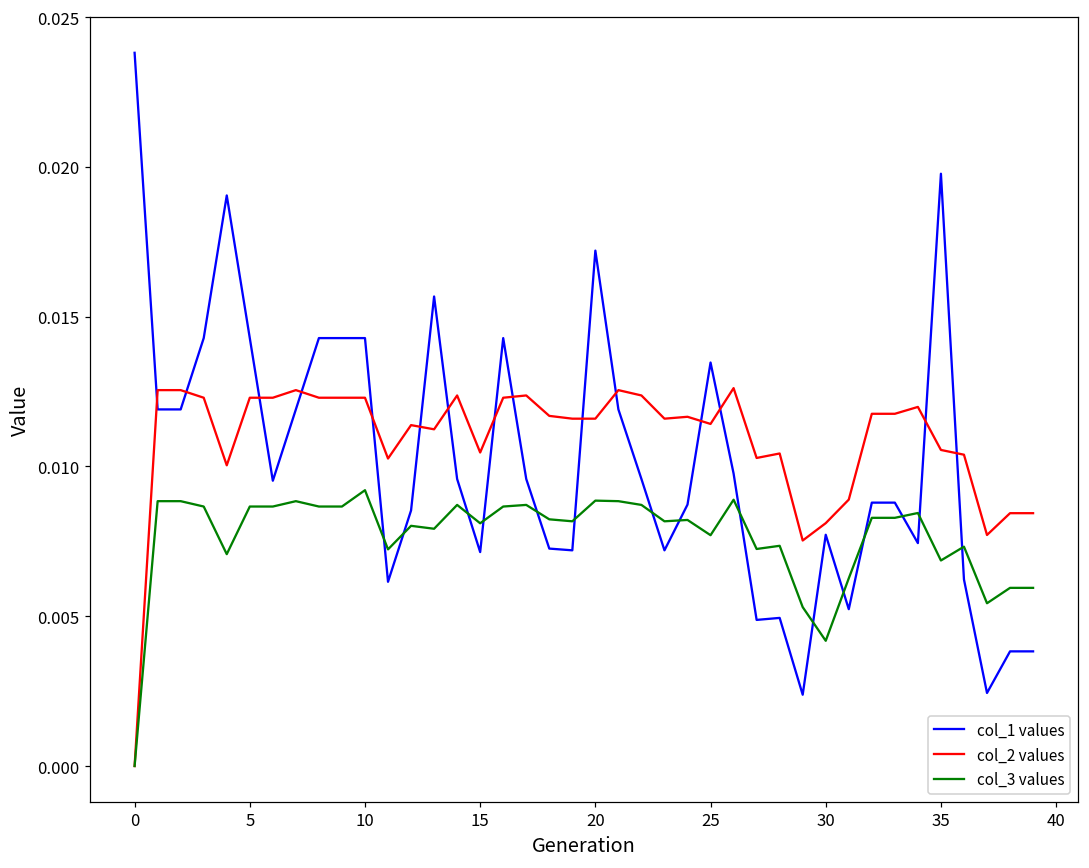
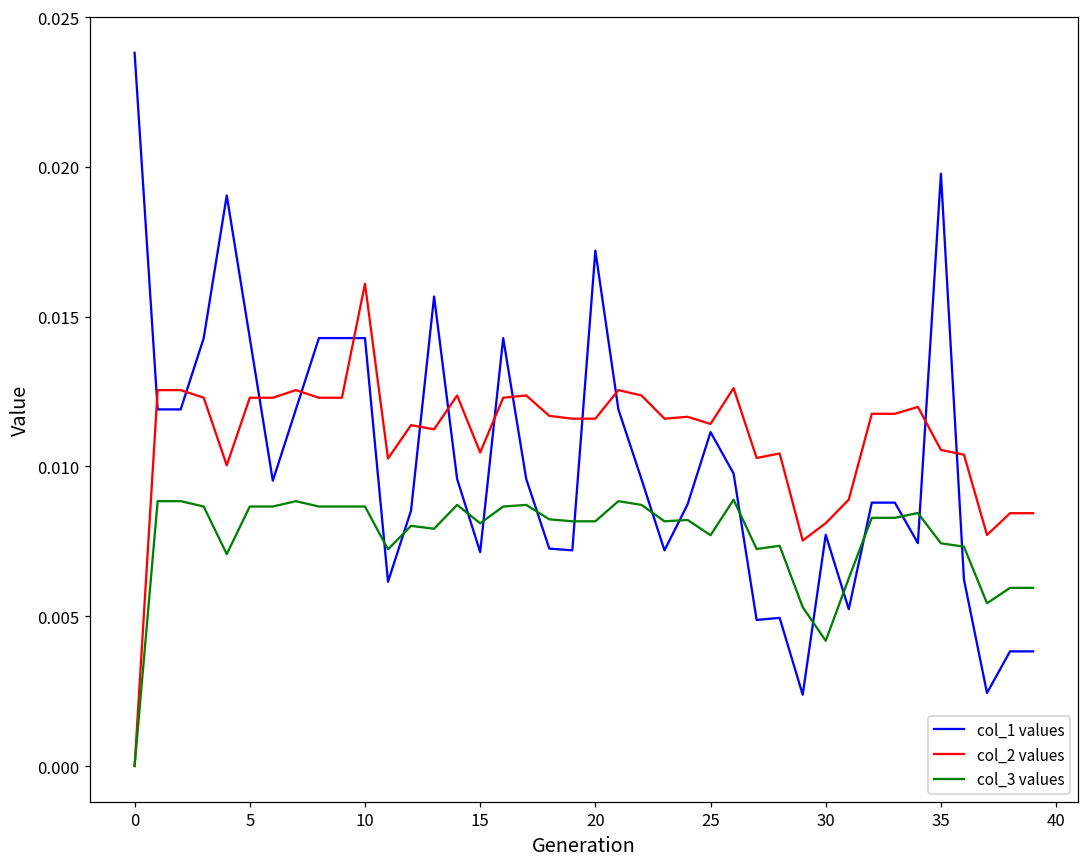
col_2 values, 10: 0.0123 -> 0.0161
col_3 values, 10: 0.0092 -> 0.0087
col_3 values, 20: 0.0089 -> 0.0082
col_1 values, 25: 0.0135 -> 0.0111
col_3 values, 35: 0.0069 -> 0.0074
